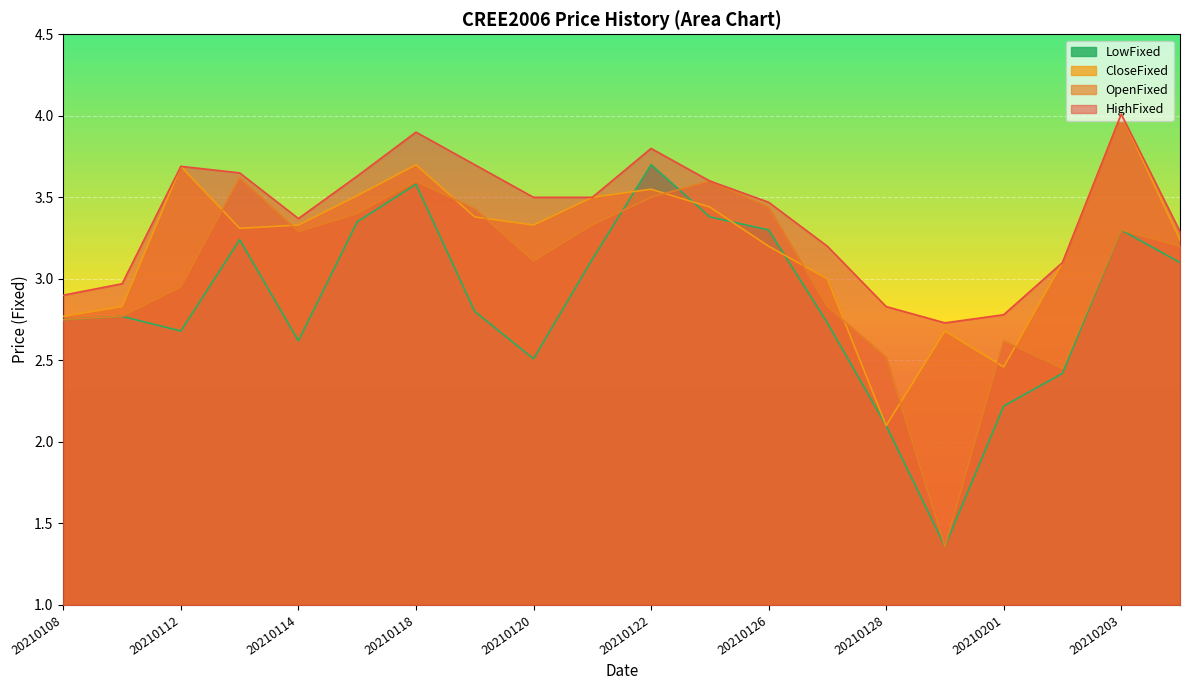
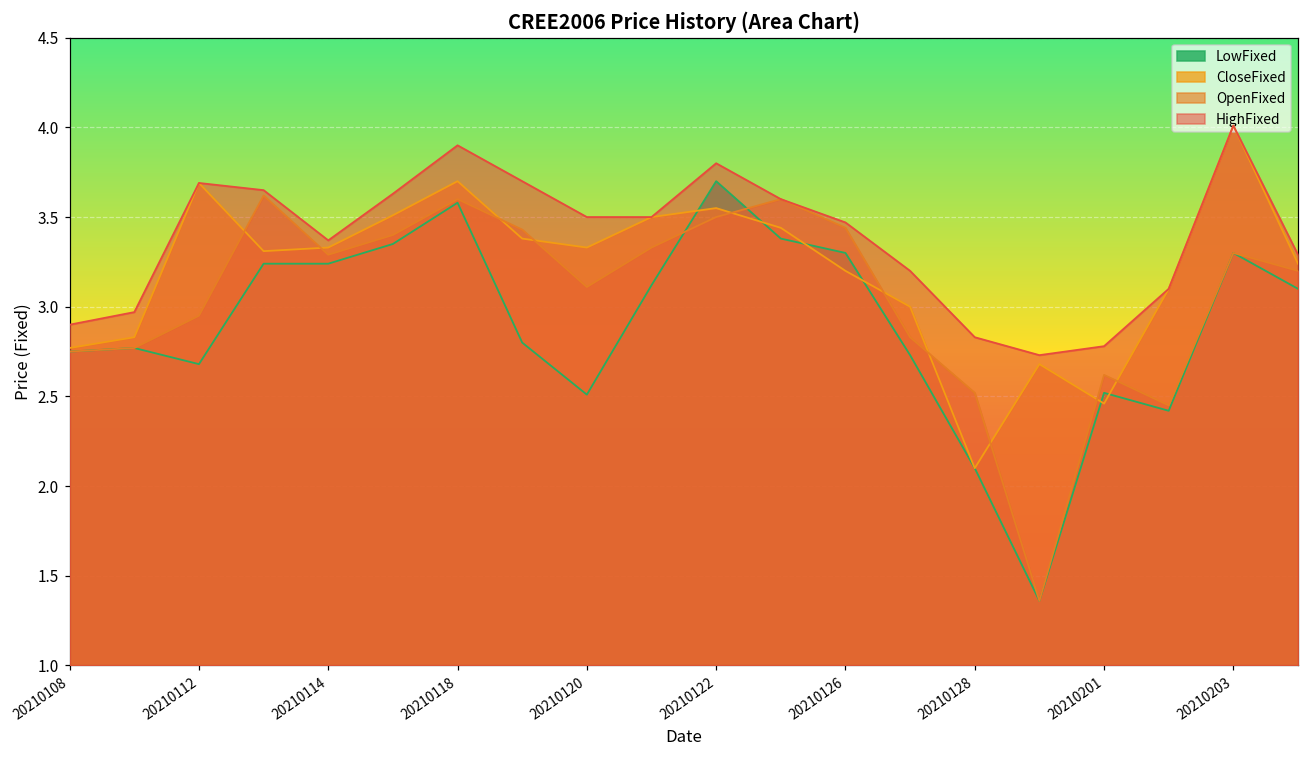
LowFixed, 20210114: 2.62 -> 3.24
LowFixed, 20210201: 2.22 -> 2.52
